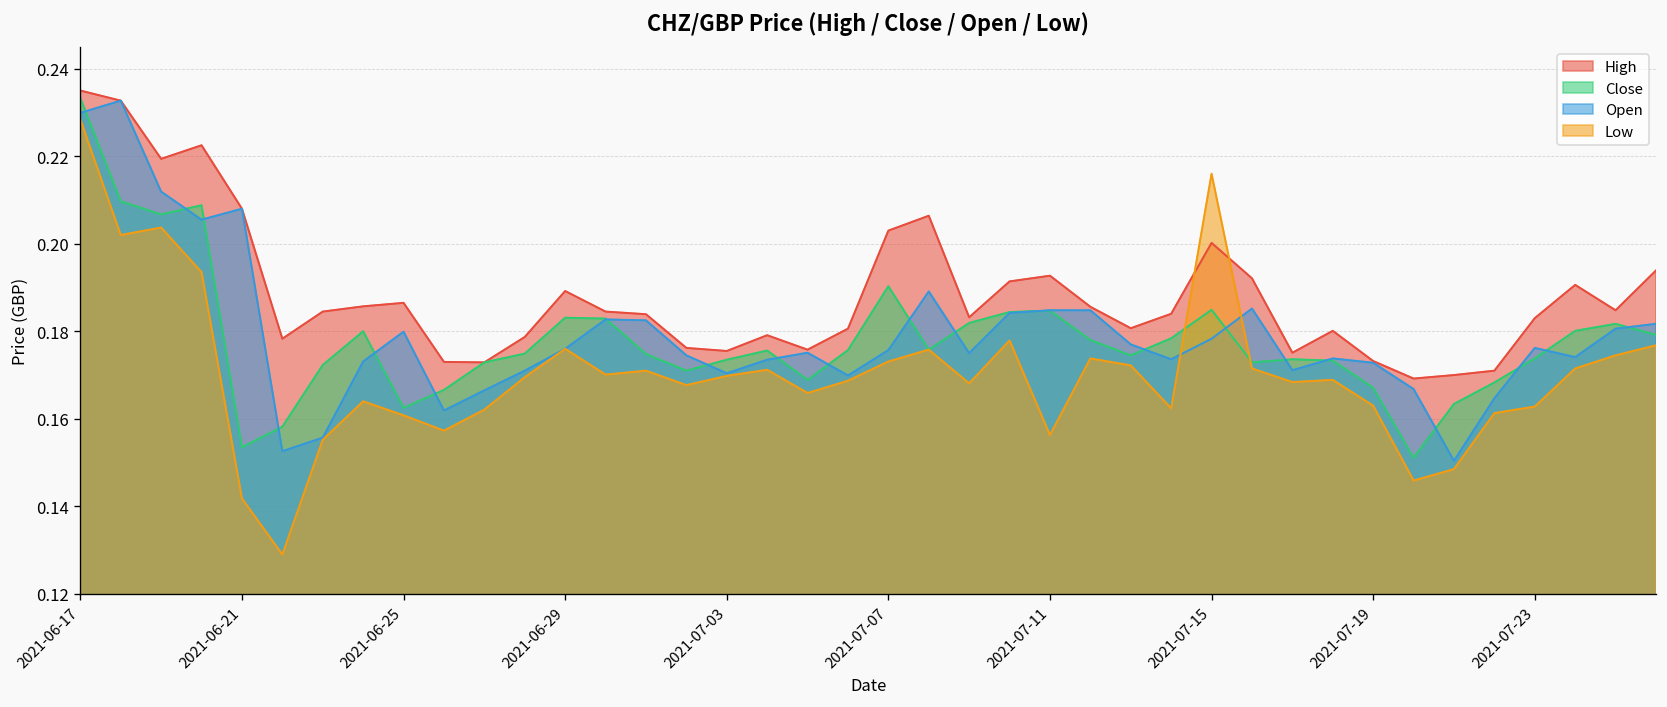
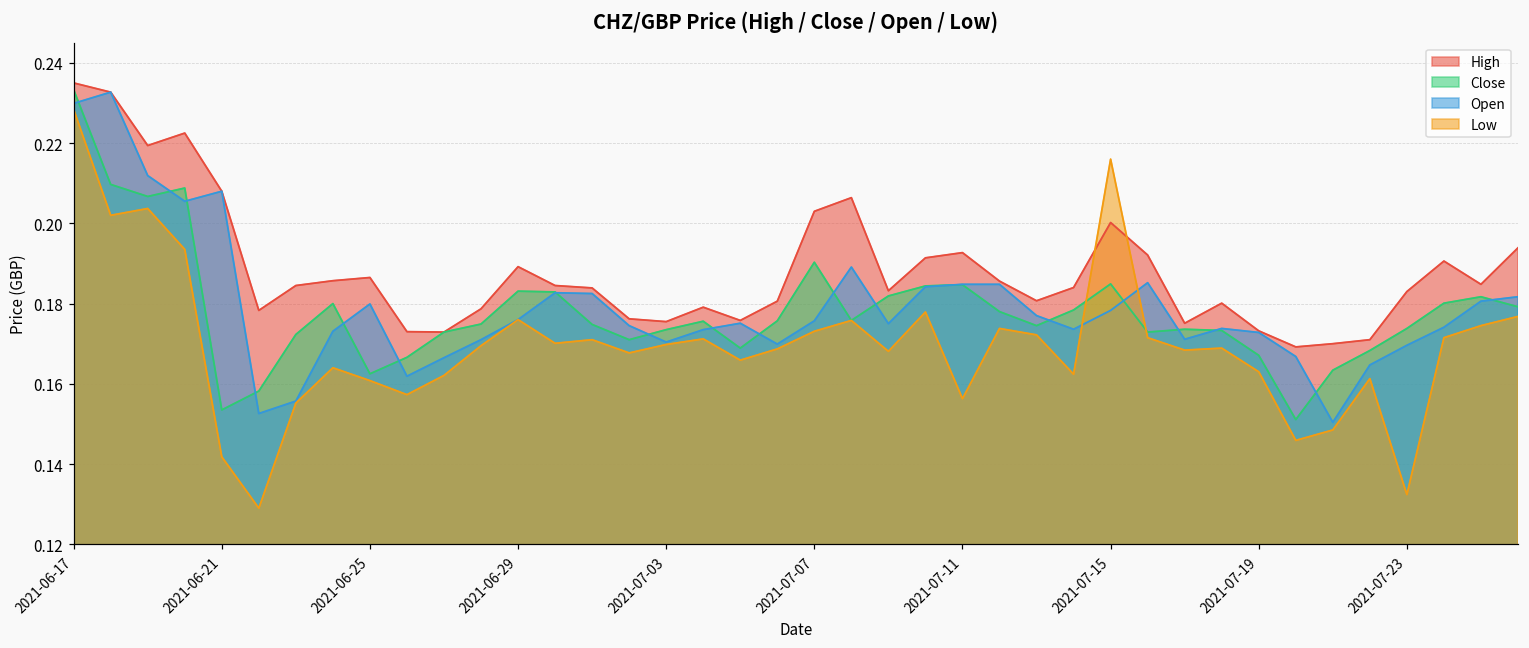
Open, 2021-07-23: 0.176 -> 0.170
Low, 2021-07-23: 0.163 -> 0.132
